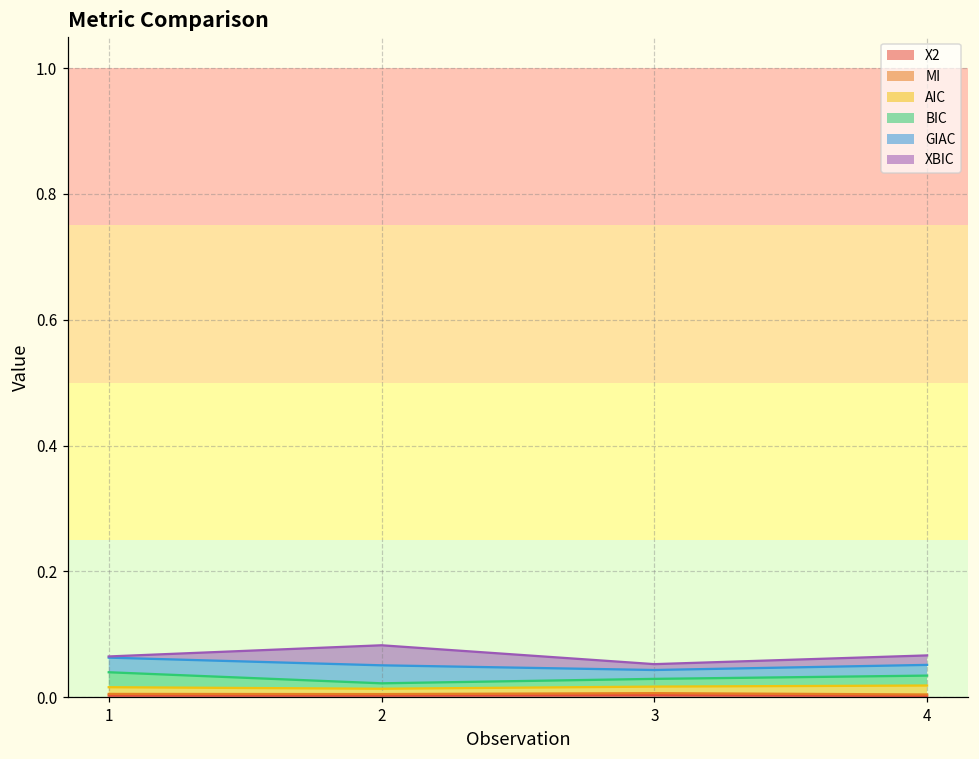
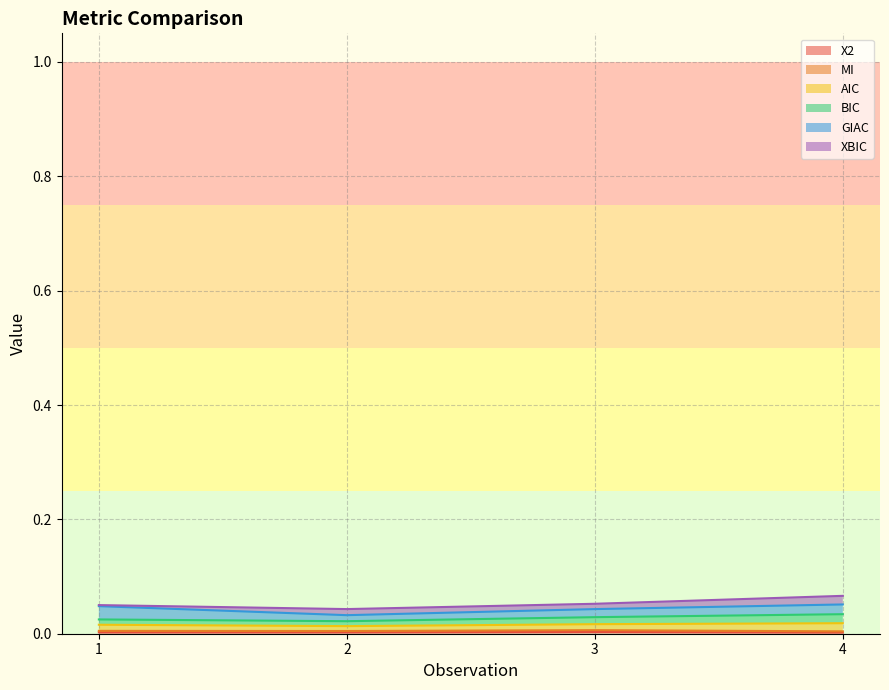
BIC, 1: 0.02 -> 0.01
GIAC, 2: 0.03 -> 0.01
XBIC, 2: 0.03 -> 0.01
